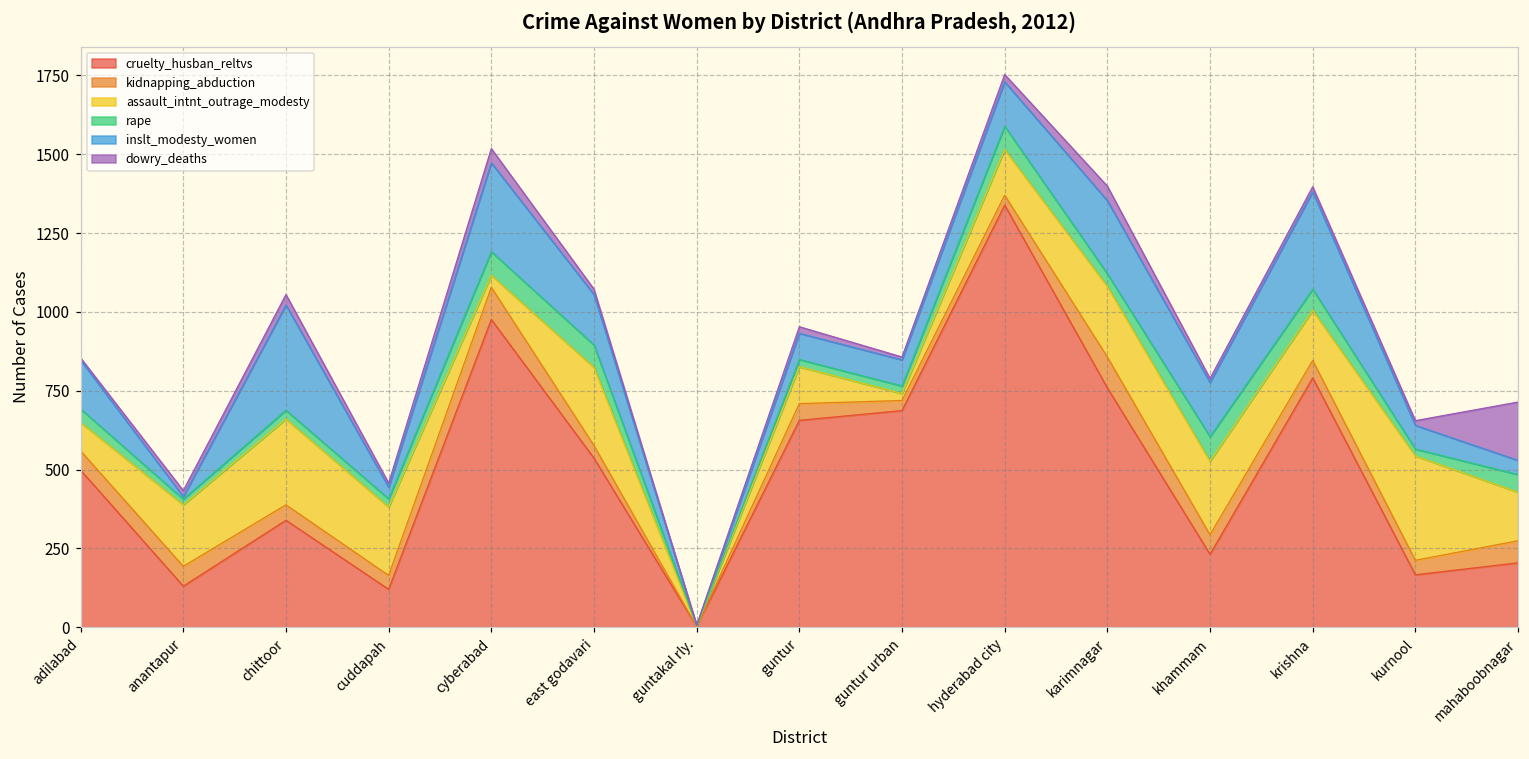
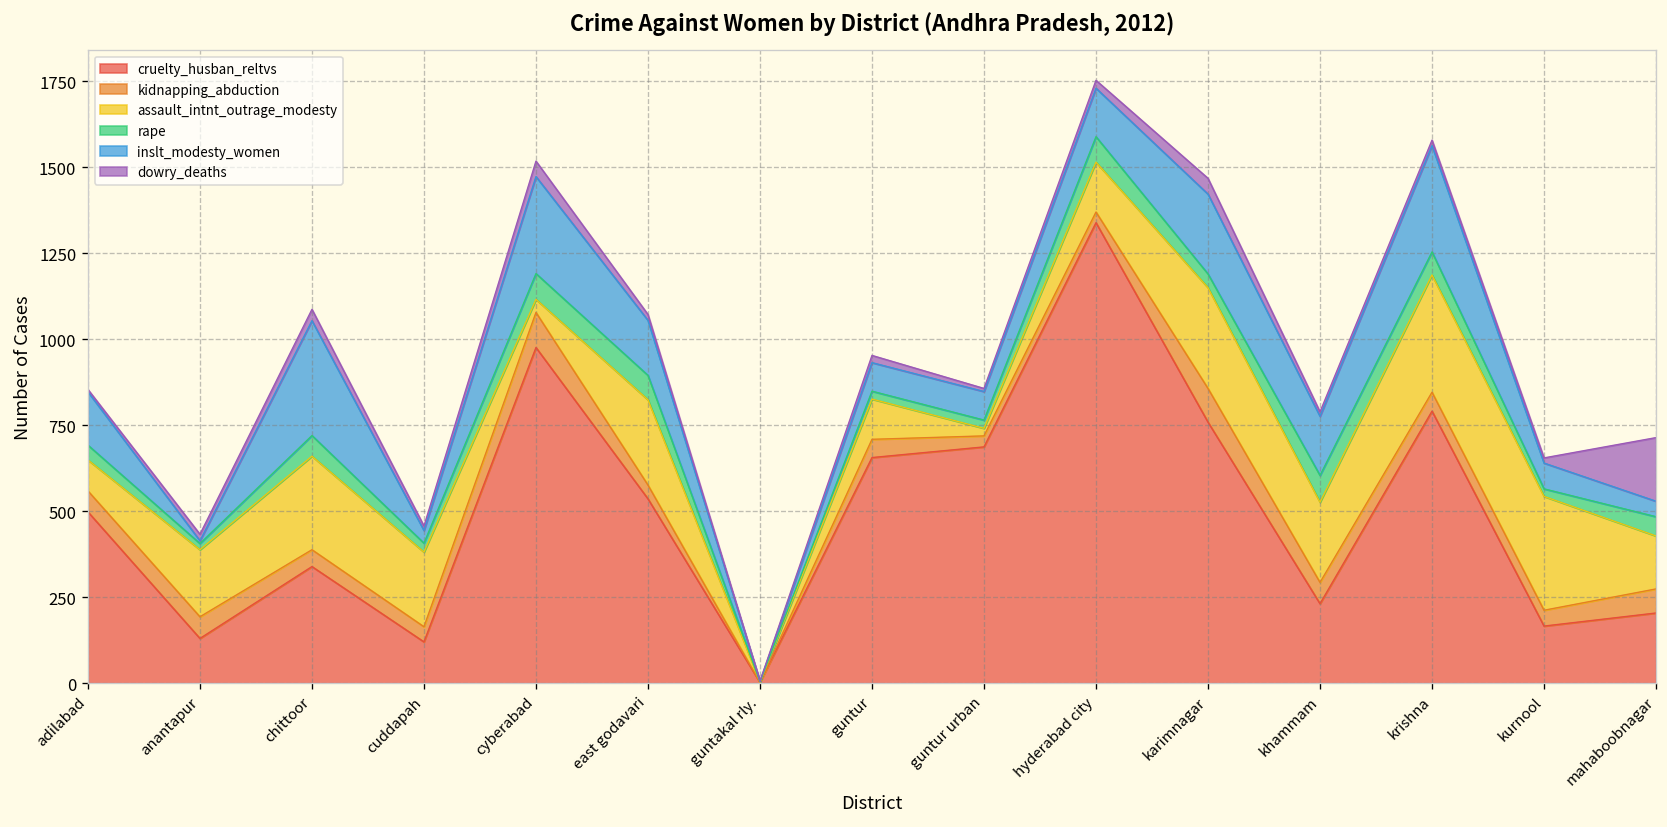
rape, chittoor: 30 -> 60
assault_intnt_outrage_modesty, karimnagar: 220 -> 290
assault_intnt_outrage_modesty, krishna: 160 -> 340
